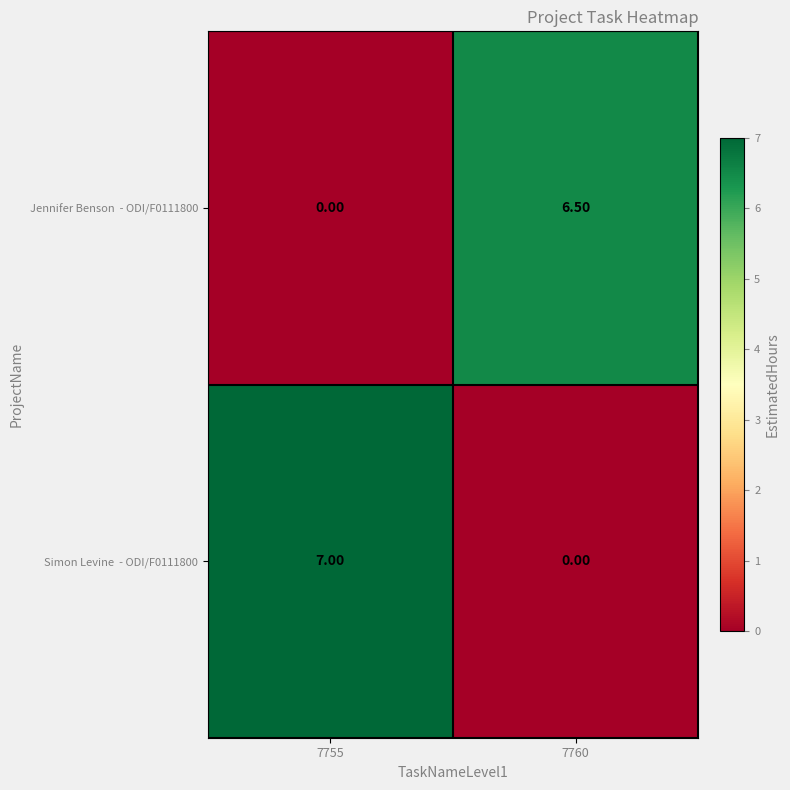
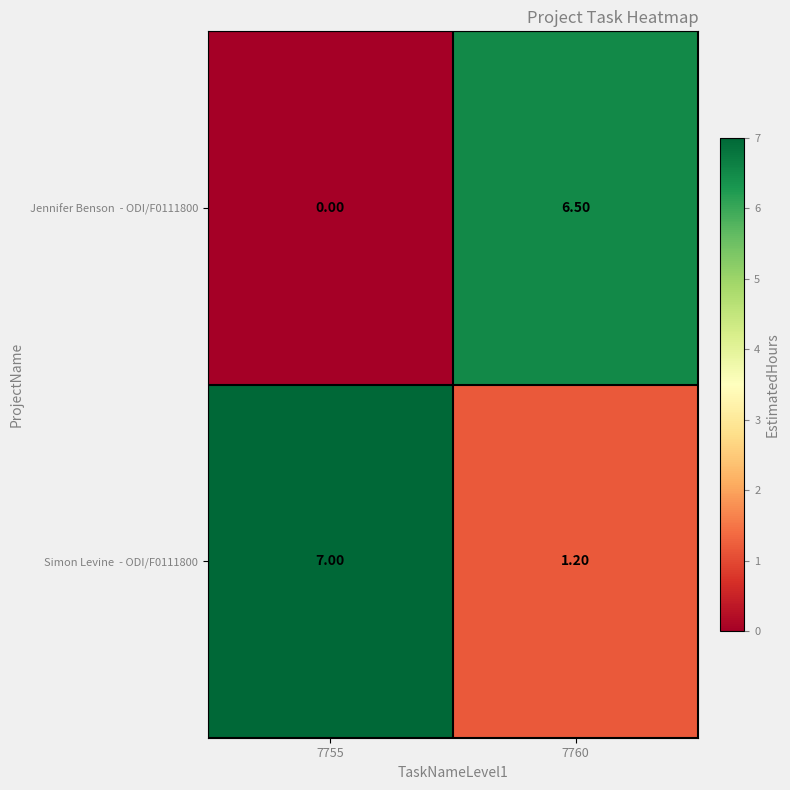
Simon Levine - ODI/F0111800, 7760: 0.00 -> 1.20
